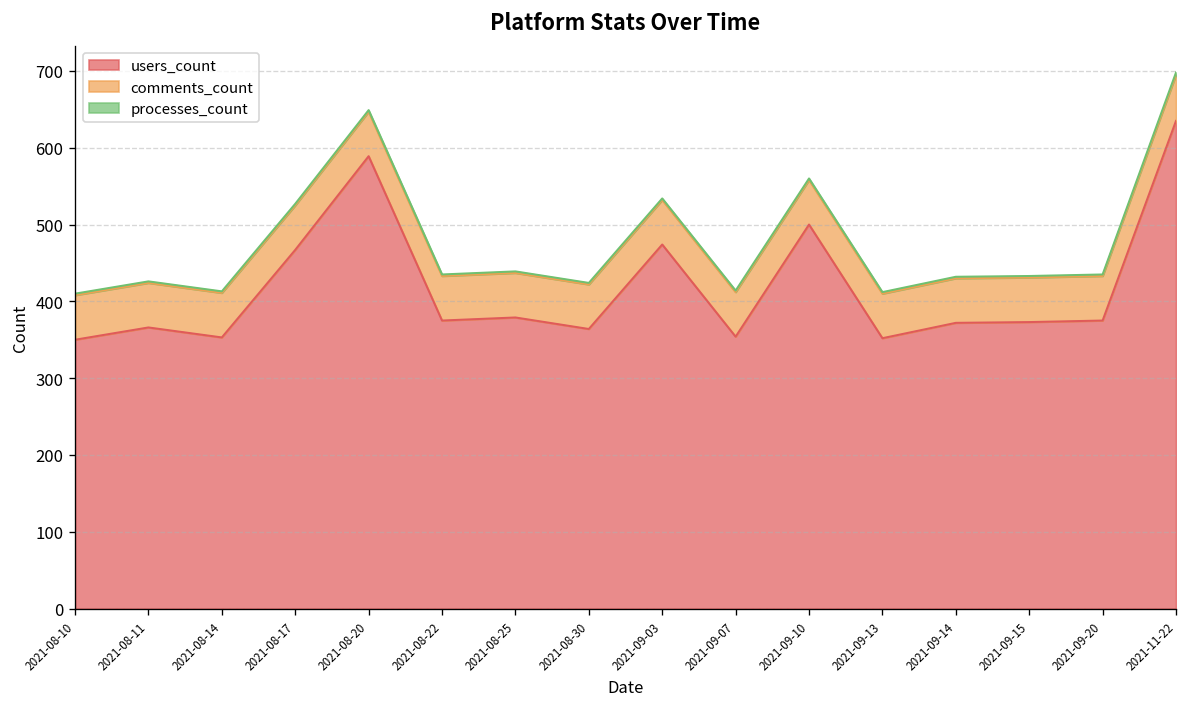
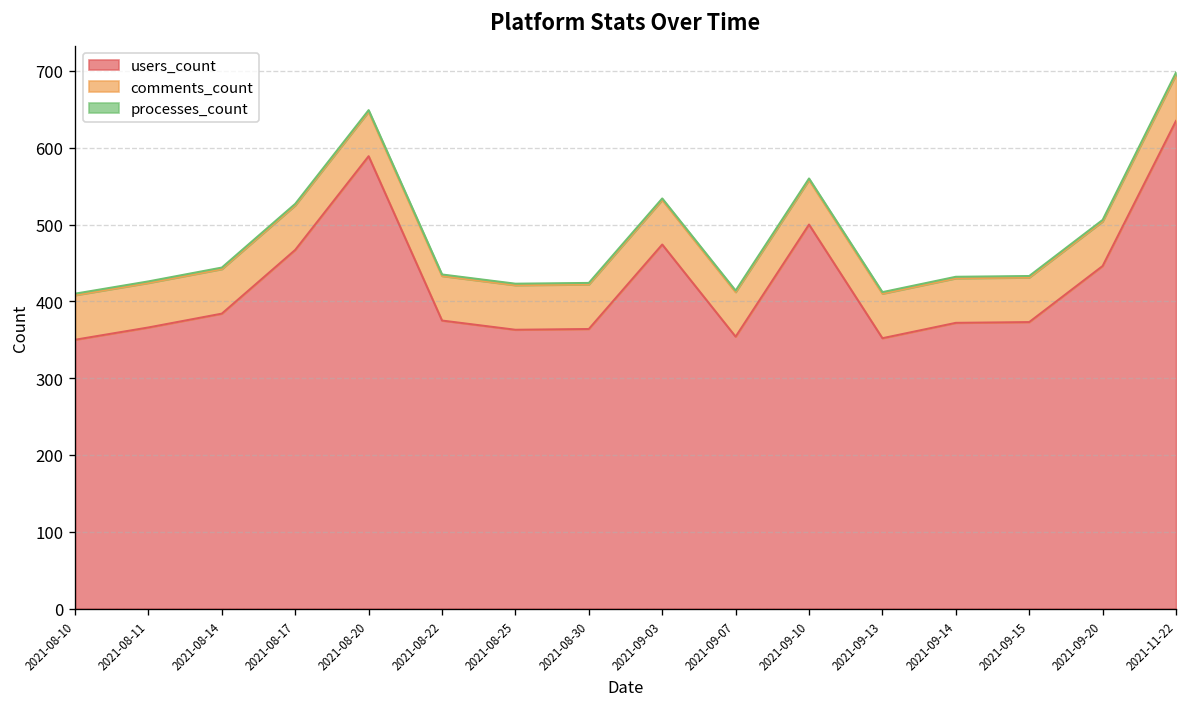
users_count, 2021-08-14: 350 -> 380
users_count, 2021-08-25: 380 -> 360
users_count, 2021-09-20: 380 -> 450
